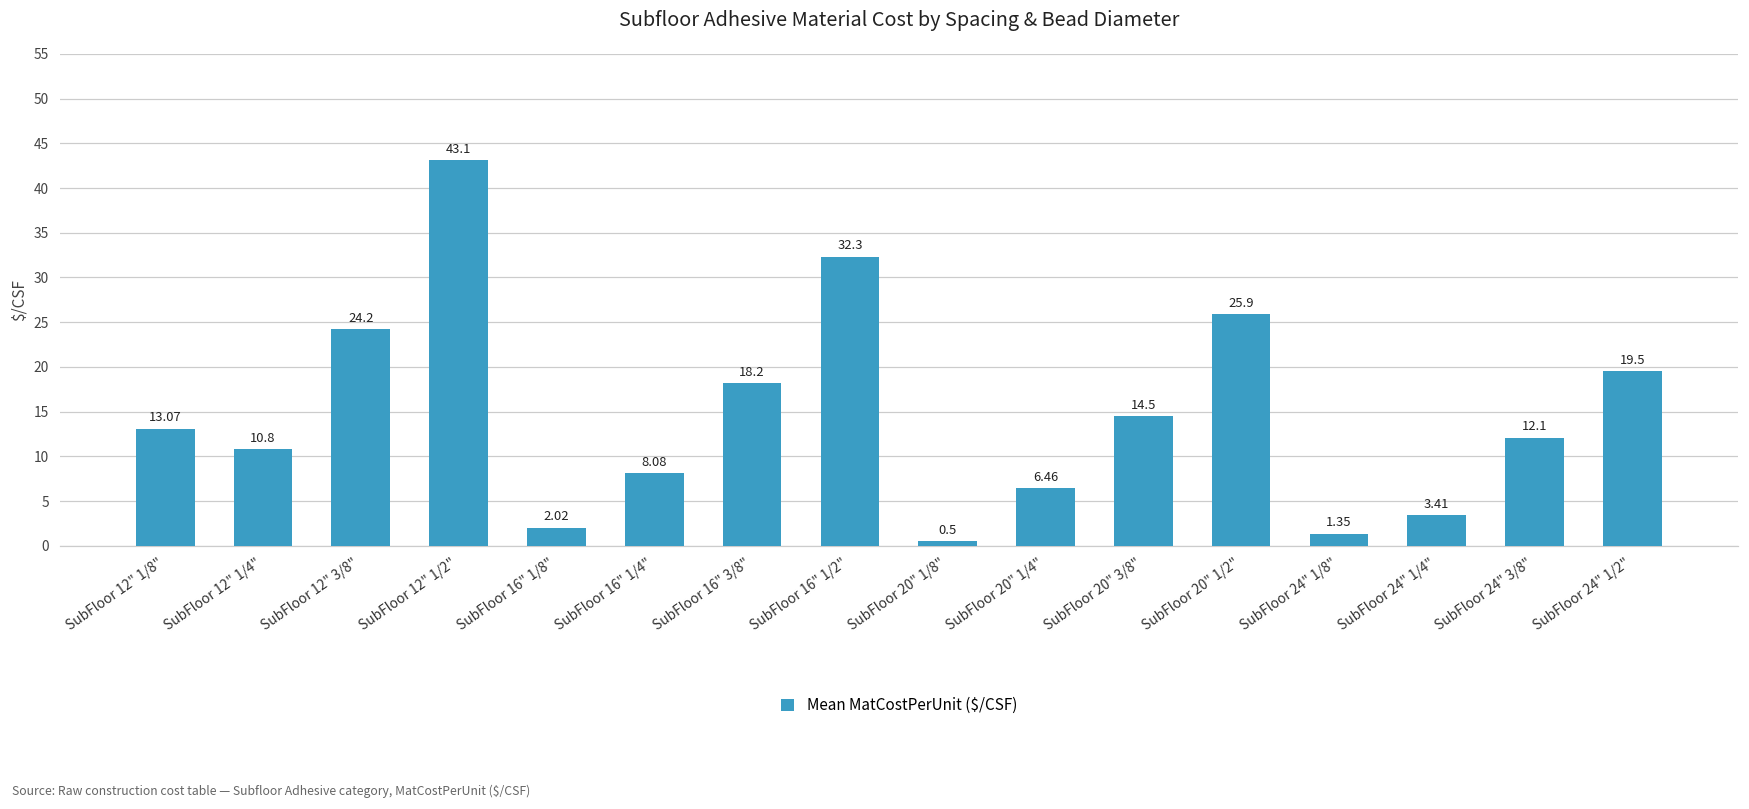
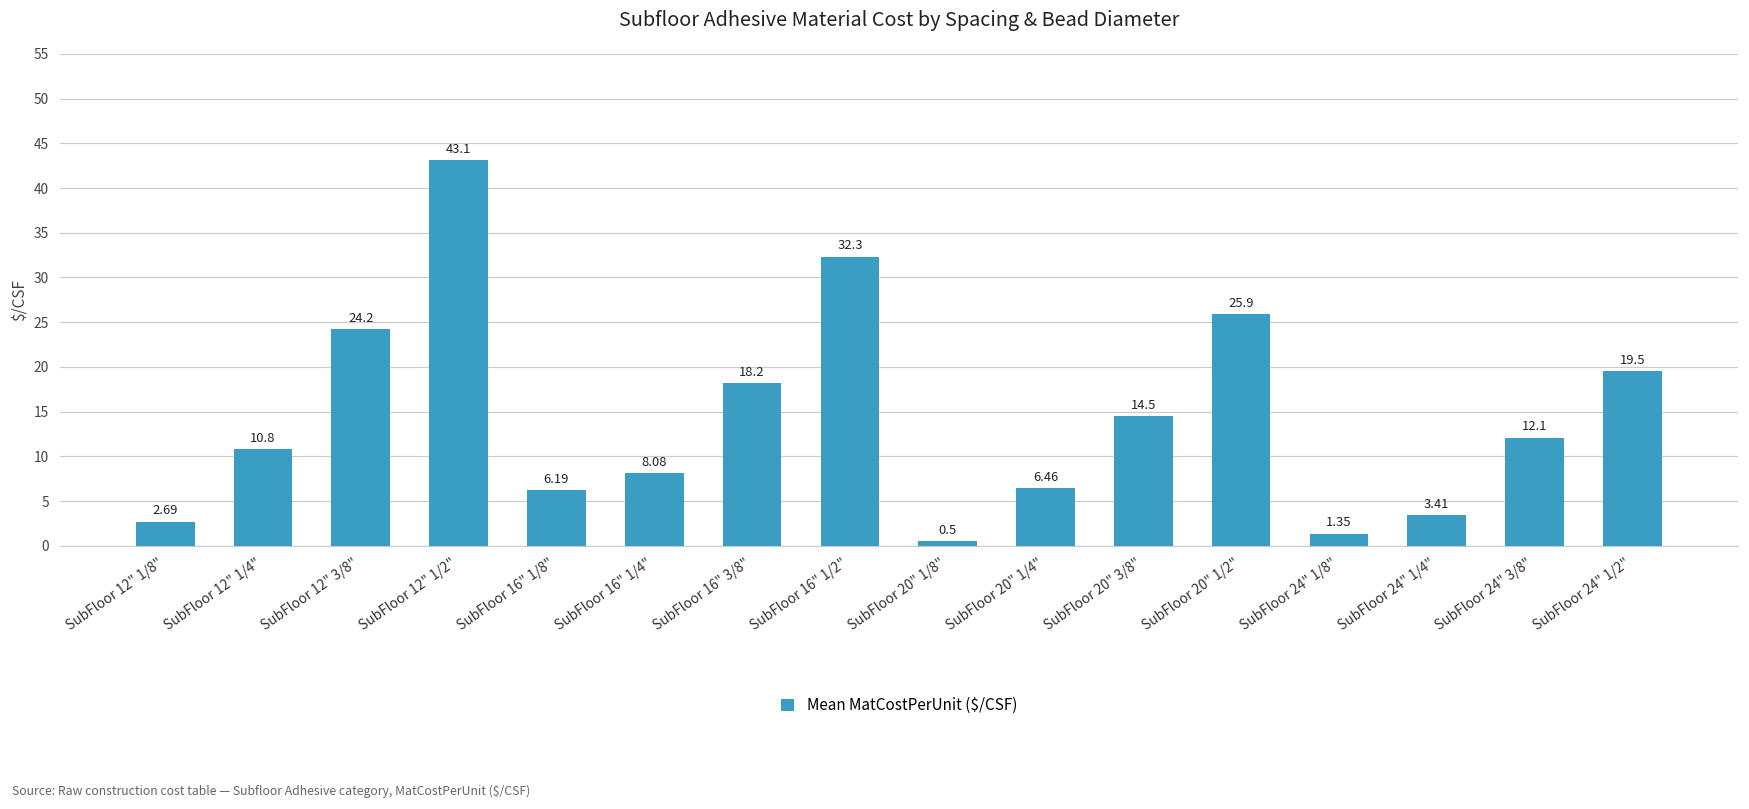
SubFloor 12" 1/8": 13.07 -> 2.69
SubFloor 16" 1/8": 2.02 -> 6.19
